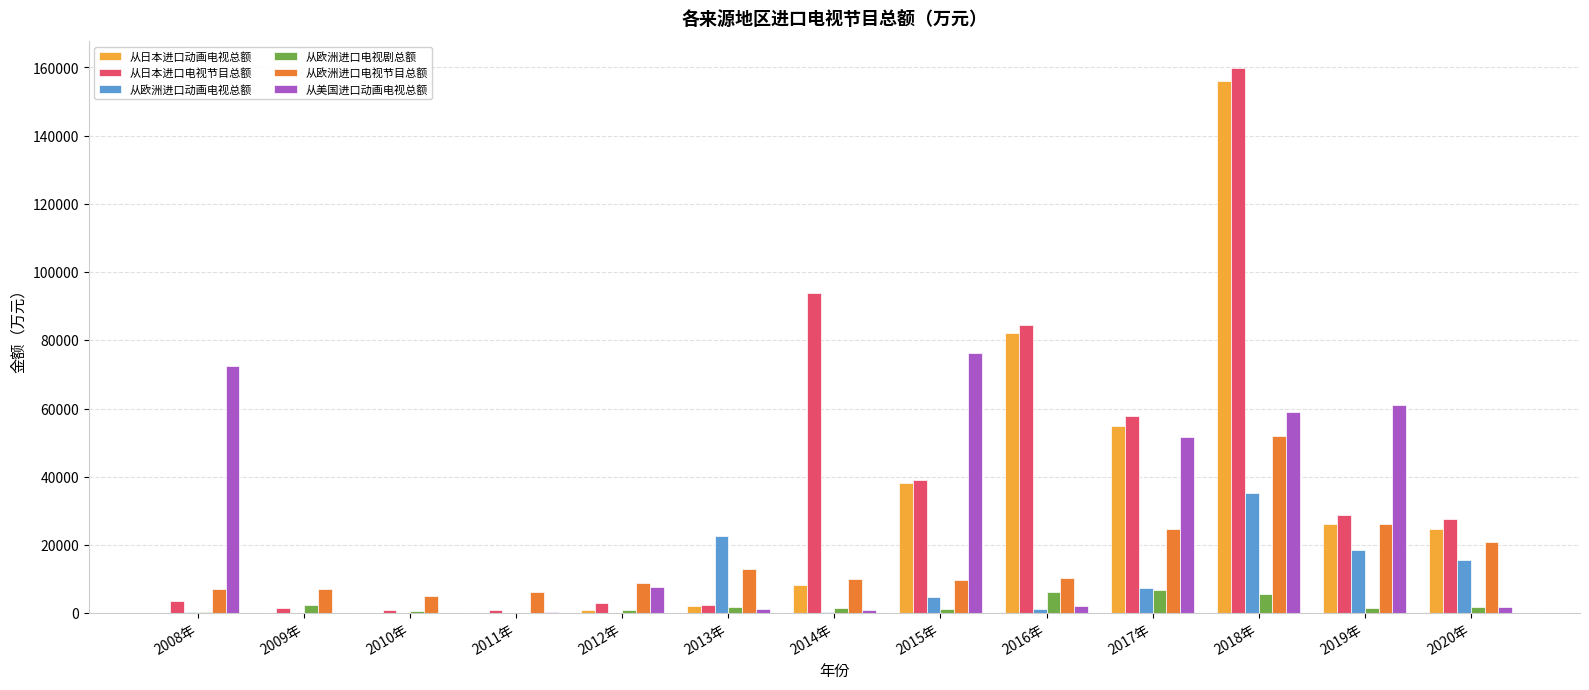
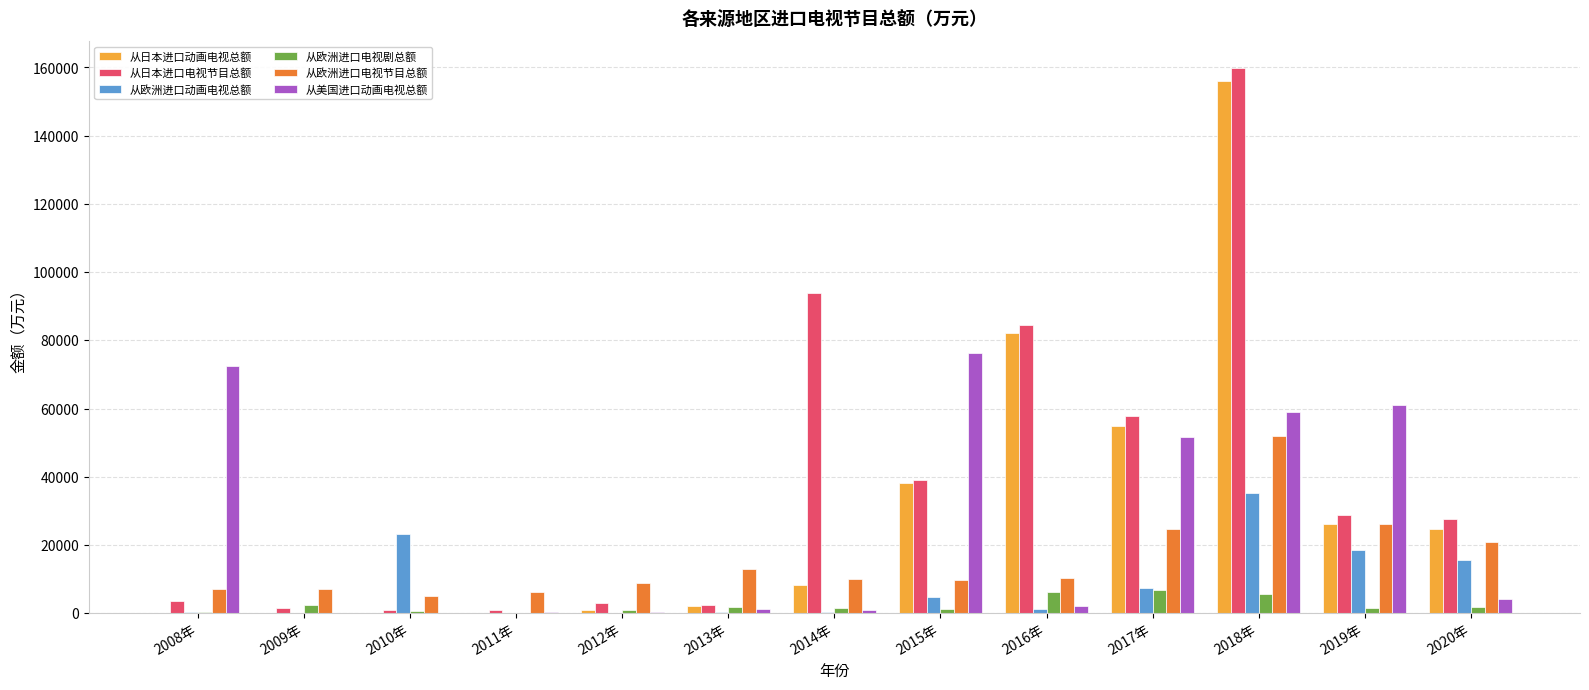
从欧洲进口动画电视总额, 2010年: 0 -> 23000
从美国进口动画电视总额, 2012年: 8000 -> 0
从欧洲进口动画电视总额, 2013年: 23000 -> 0
从美国进口动画电视总额, 2020年: 2000 -> 4000
